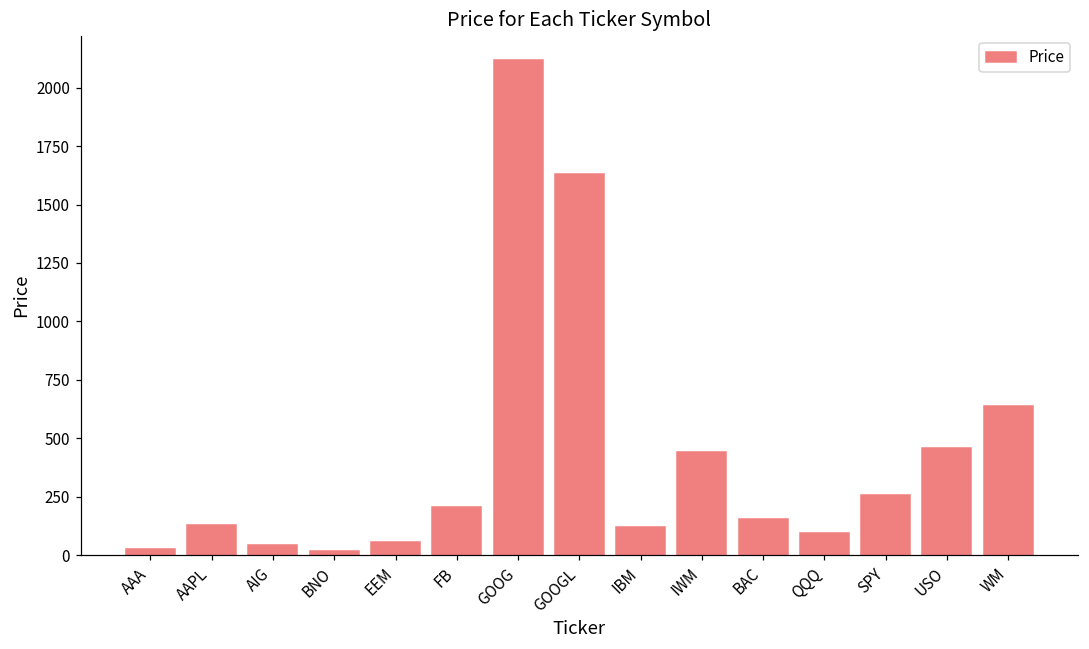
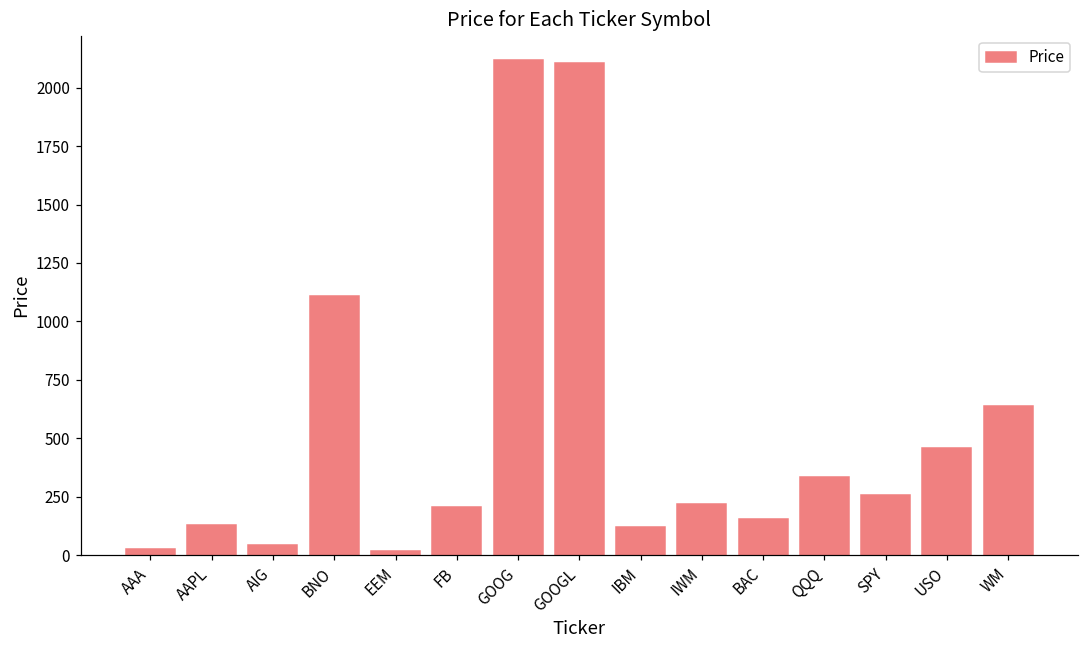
BNO: 20 -> 1110
EEM: 60 -> 20
GOOGL: 1630 -> 2110
IWM: 440 -> 220
QQQ: 90 -> 330
